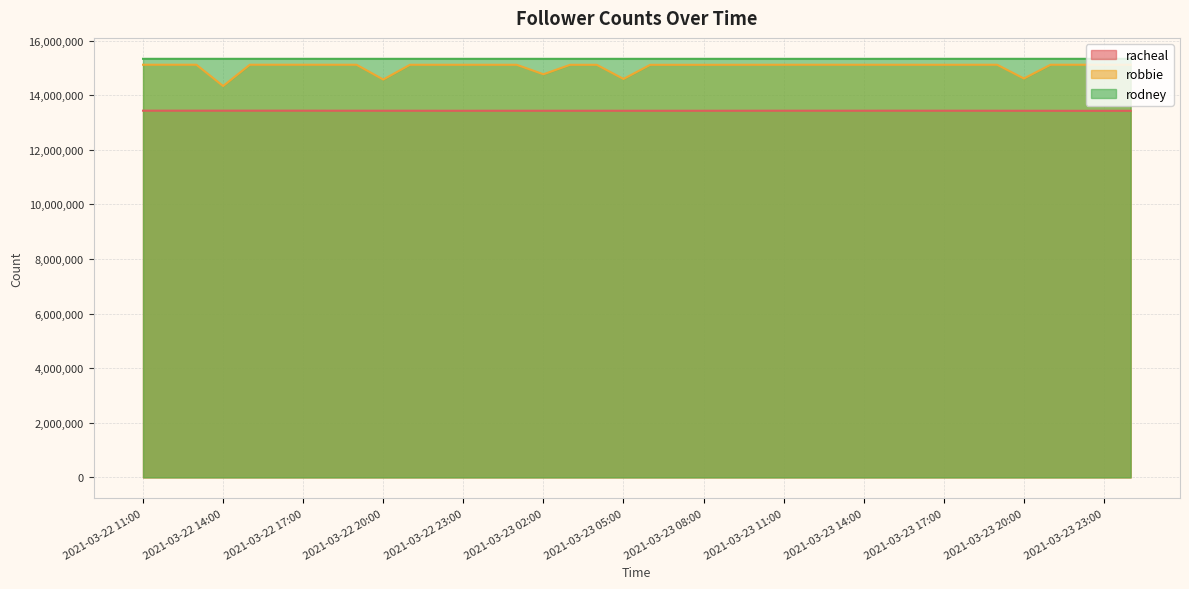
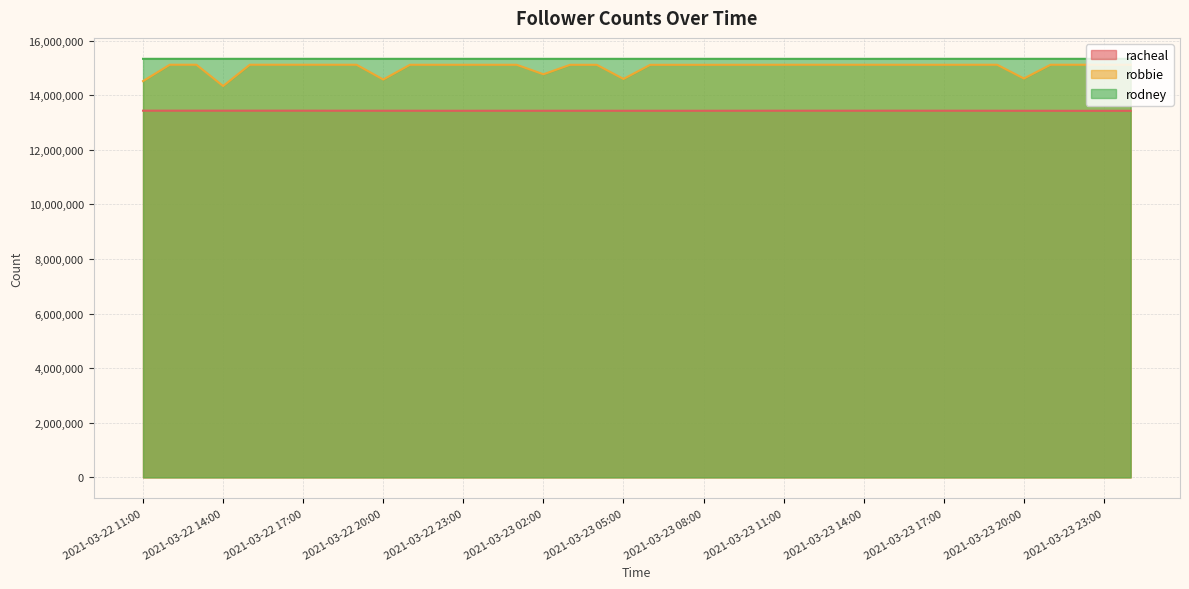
robbie, 2021-03-22 11:00: 15,100,000 -> 14,500,000
